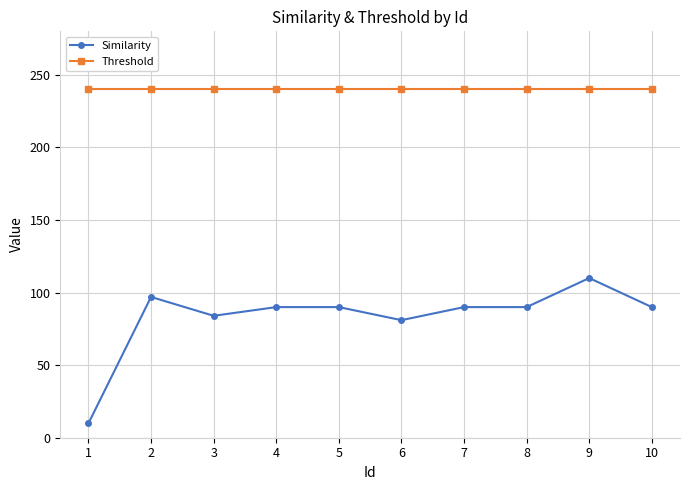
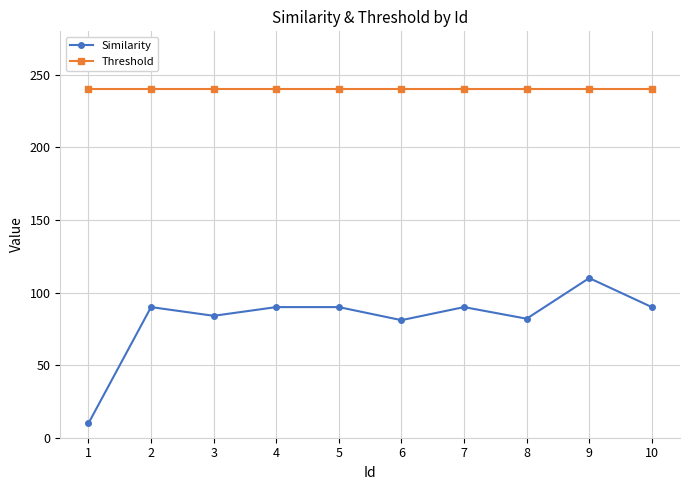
Similarity, 2: 97 -> 90
Similarity, 8: 90 -> 82
